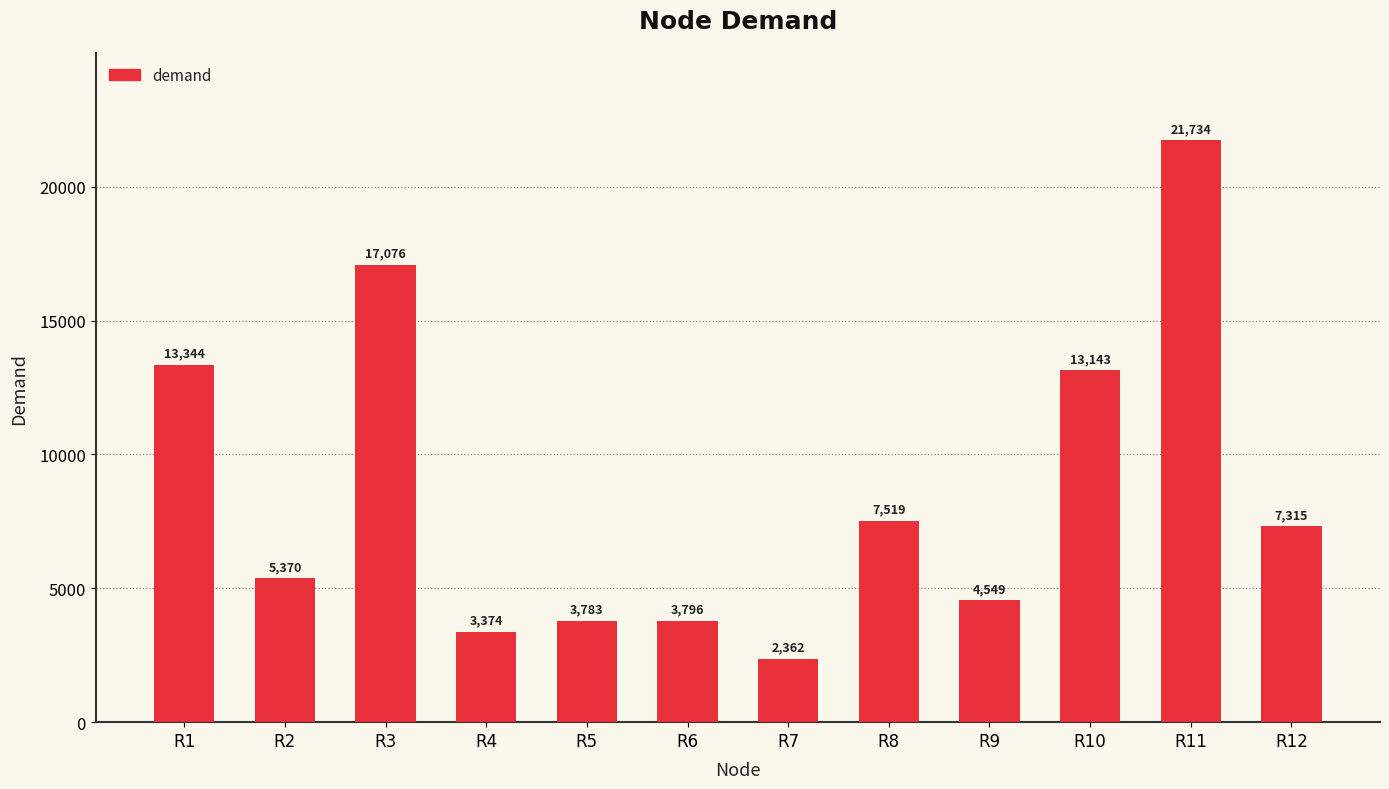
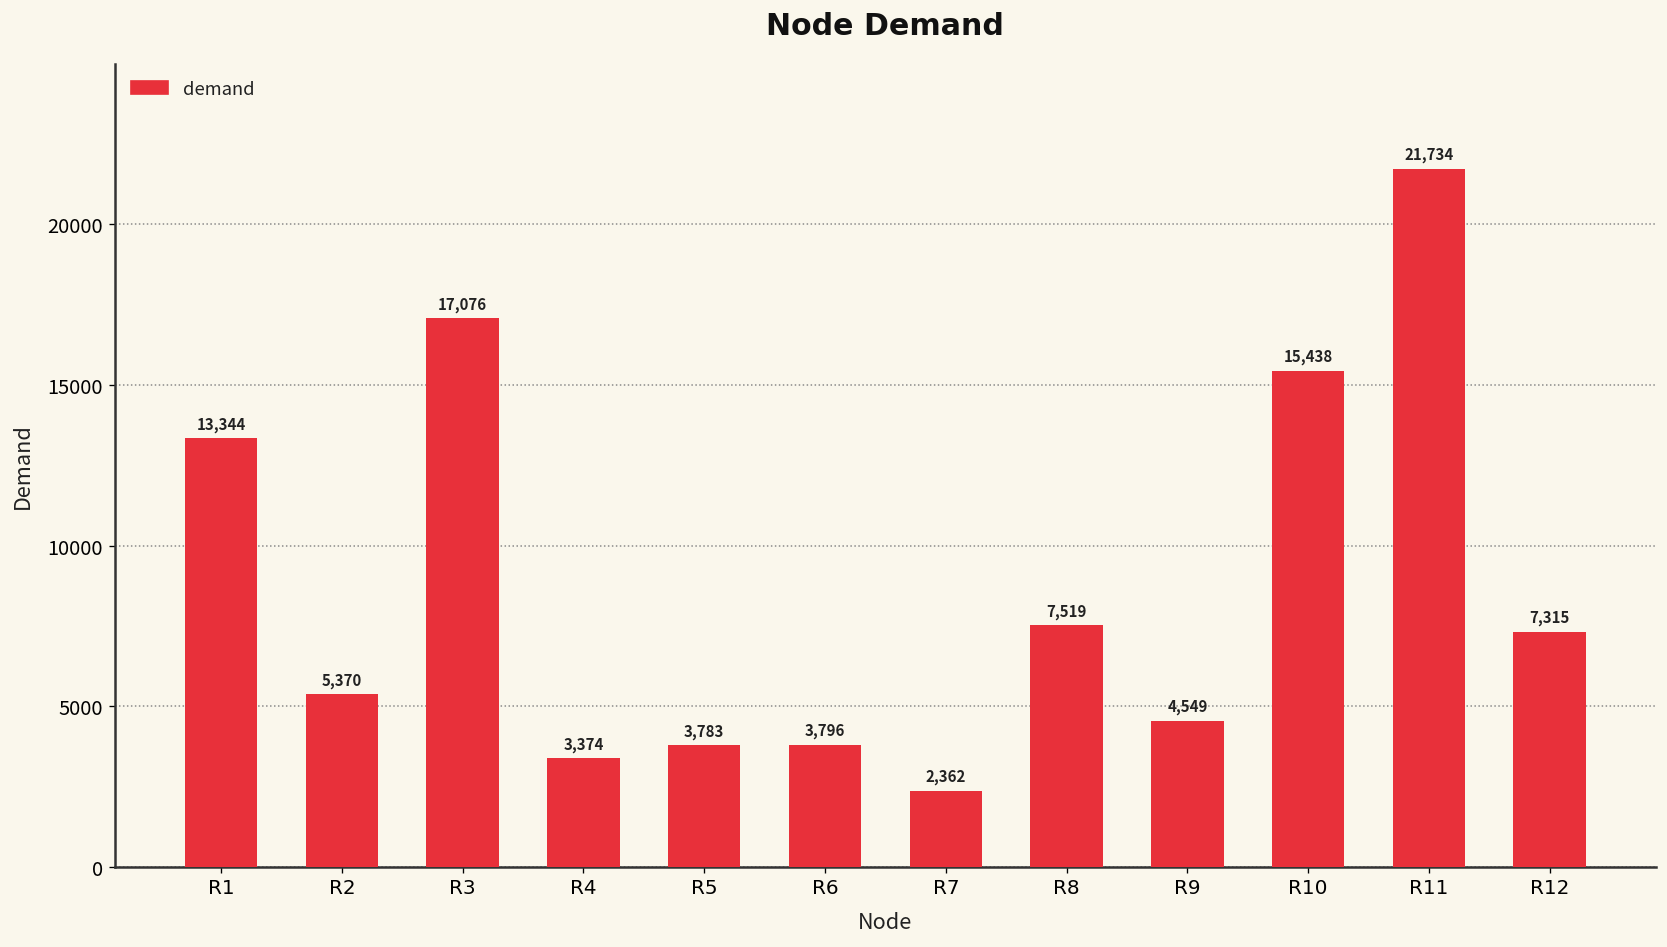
R10: 13,143 -> 15,438
